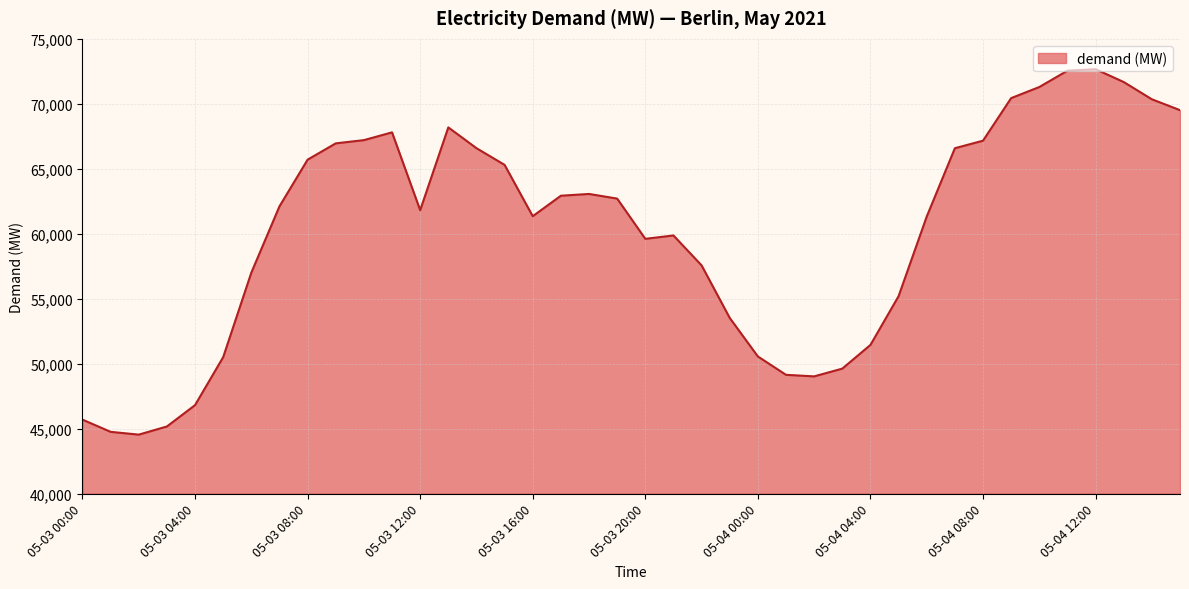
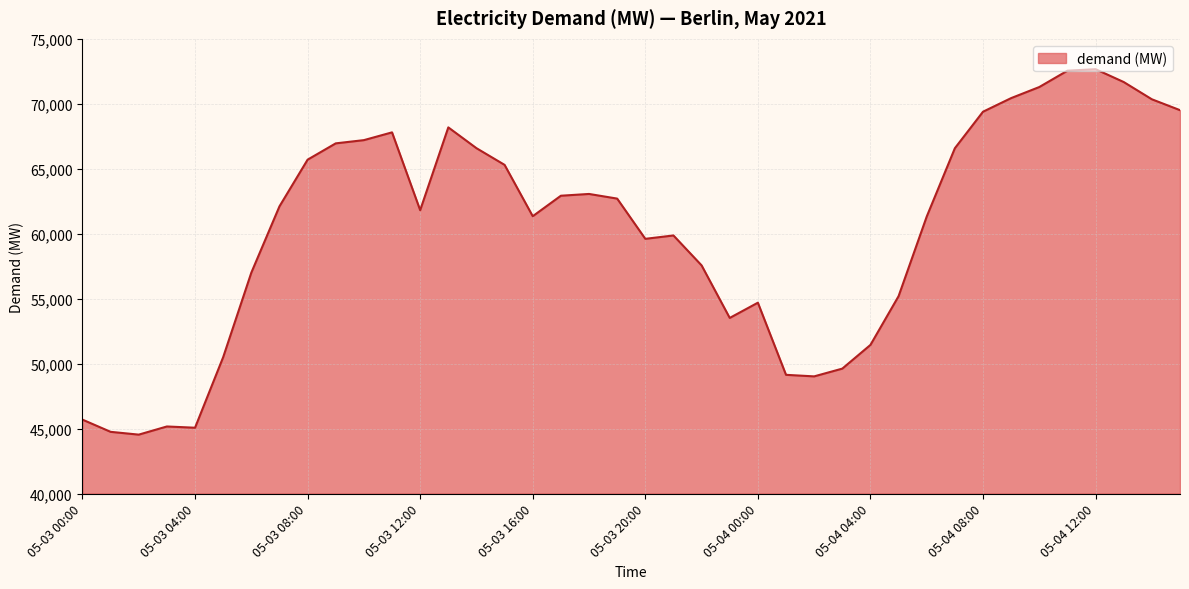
05-03 04:00: 46,800 -> 45,100
05-04 00:00: 50,500 -> 54,700
05-04 08:00: 67,200 -> 69,400
